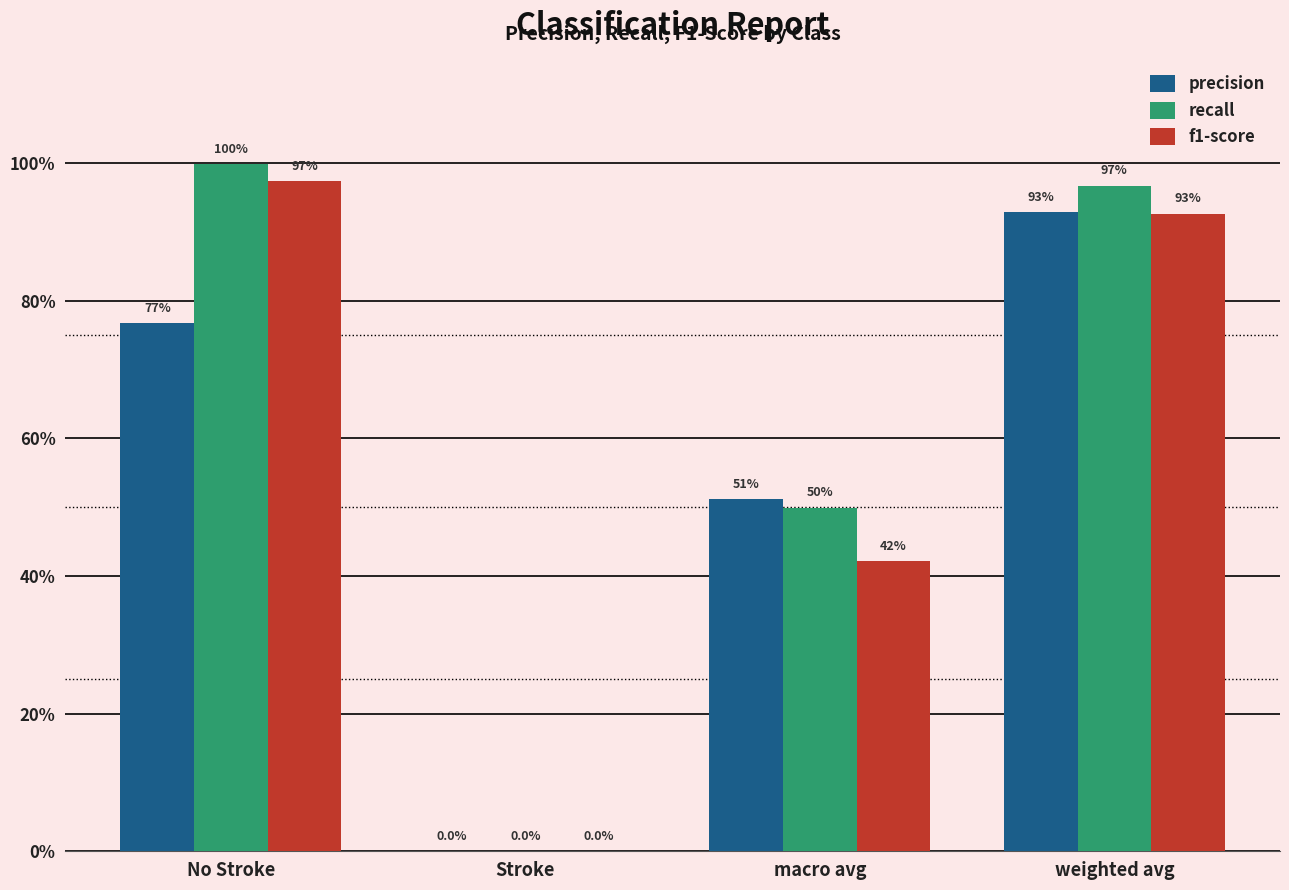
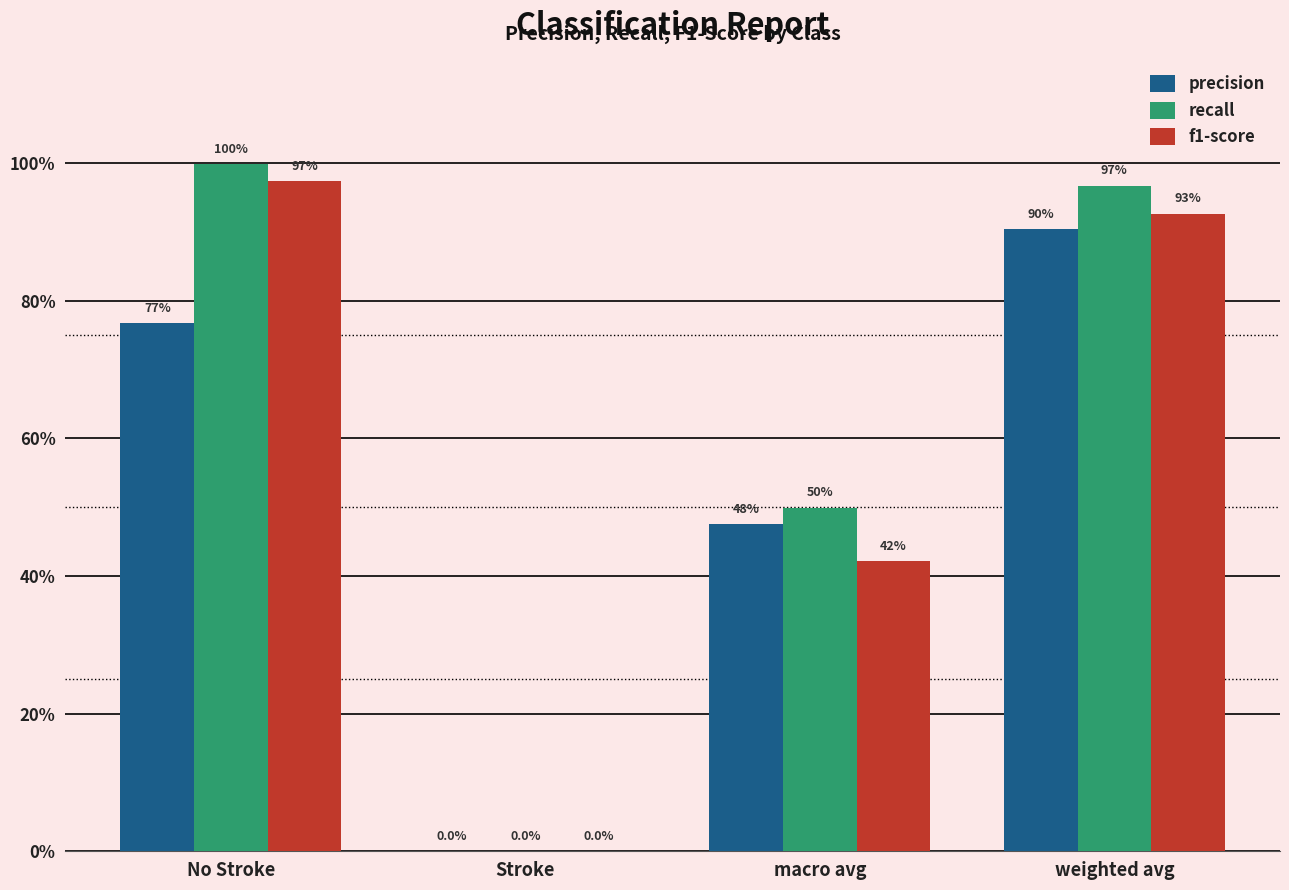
precision, macro avg: 51% -> 48%
precision, weighted avg: 93% -> 90%
